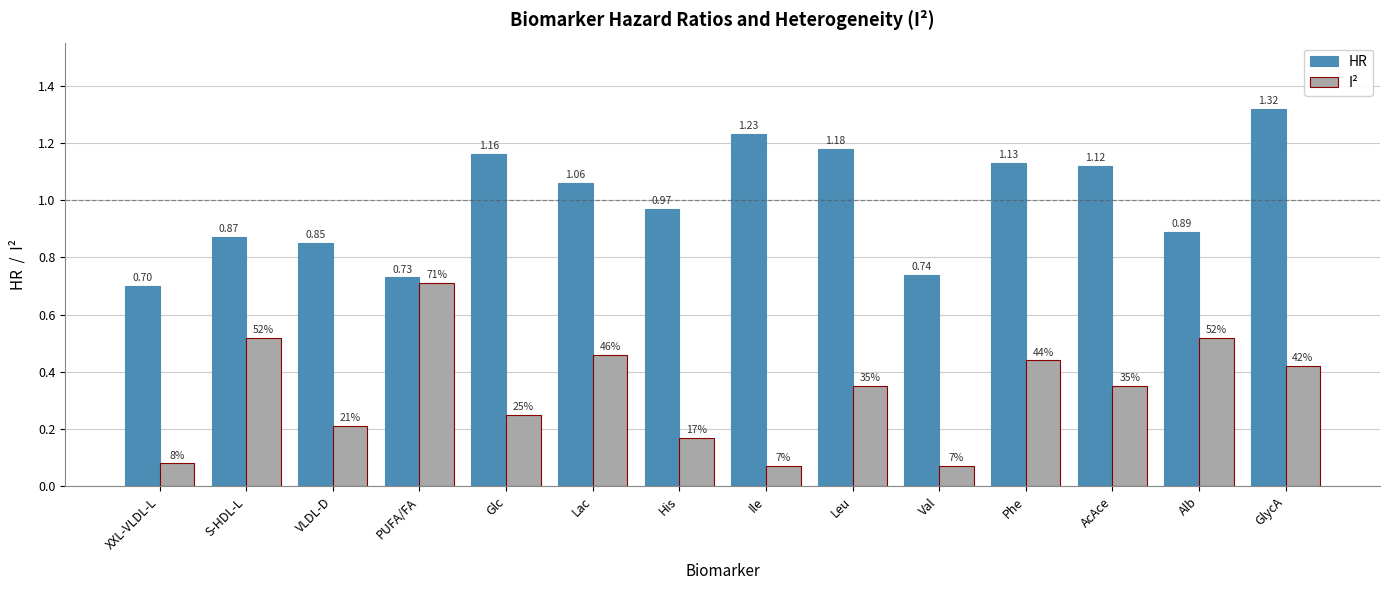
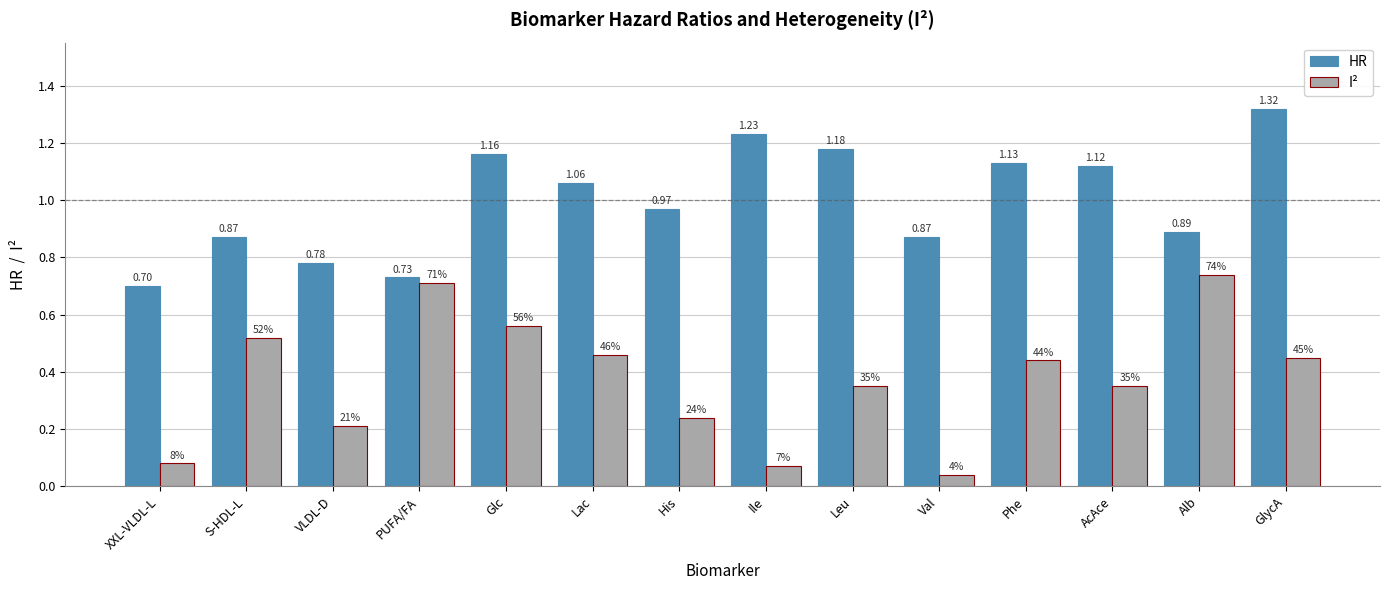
HR, VLDL-D: 0.85 -> 0.78
I², Glc: 25% -> 56%
I², His: 17% -> 24%
HR, Val: 0.74 -> 0.87
I², Val: 7% -> 4%
I², Alb: 52% -> 74%
I², GlycA: 42% -> 45%
